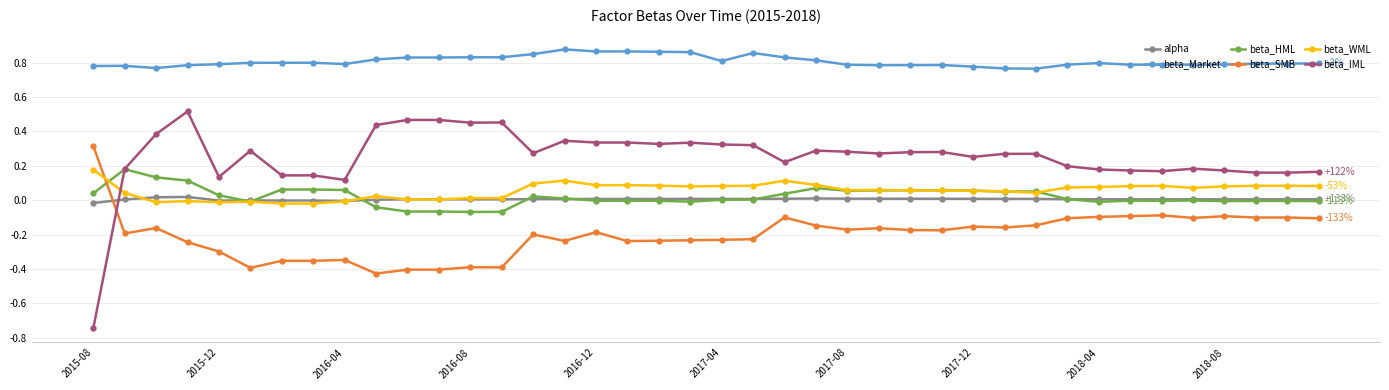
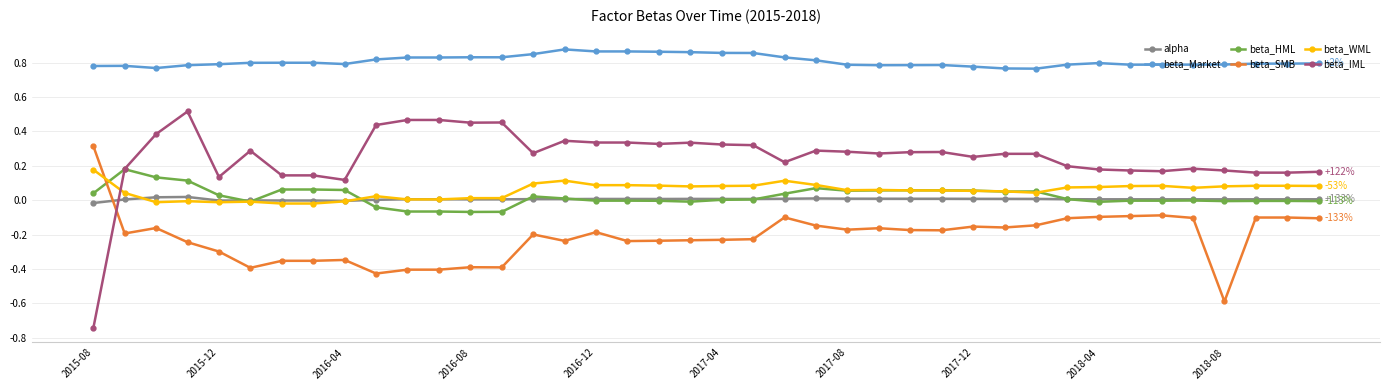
beta_Market, 2017-04: 0.81 -> 0.86
beta_SMB, 2018-08: -0.09 -> -0.59
